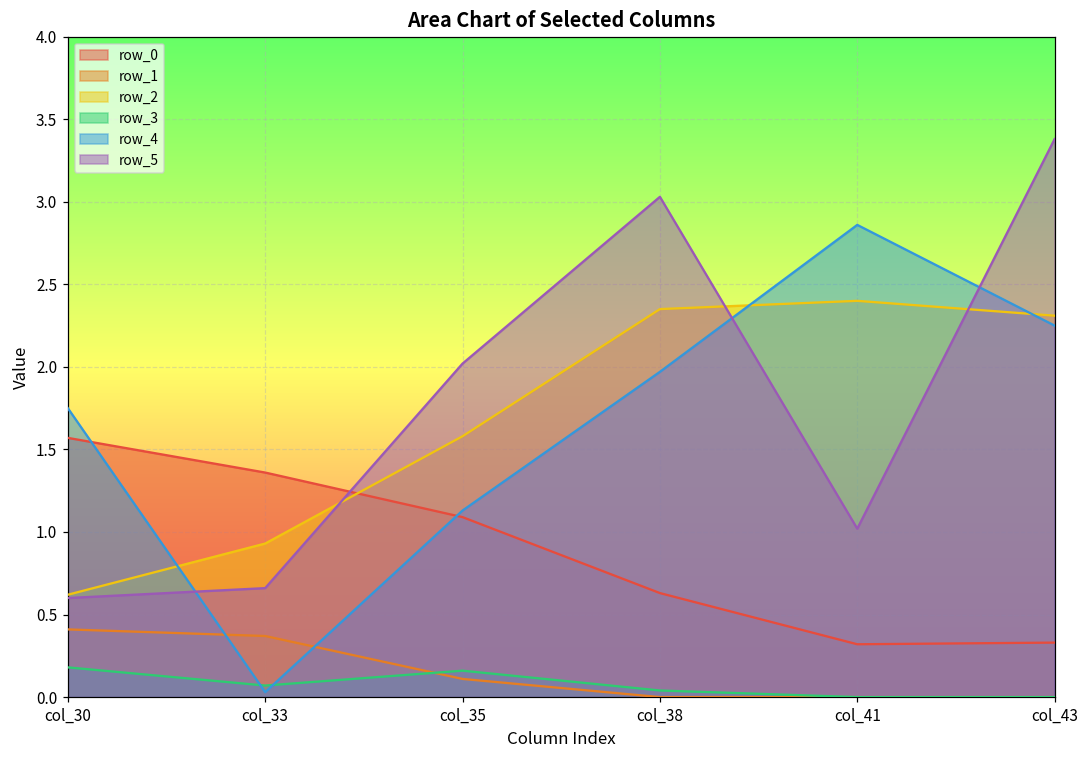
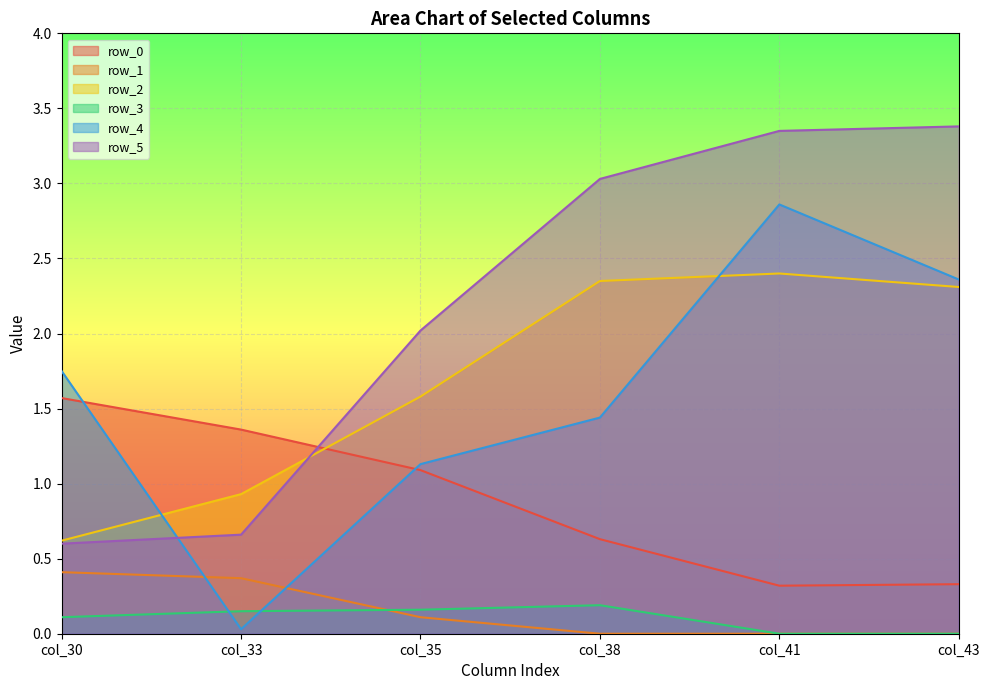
row_3, col_30: 0.18 -> 0.11
row_3, col_33: 0.07 -> 0.15
row_3, col_38: 0.04 -> 0.19
row_4, col_38: 1.97 -> 1.44
row_5, col_41: 1.02 -> 3.35
row_4, col_43: 2.25 -> 2.36
